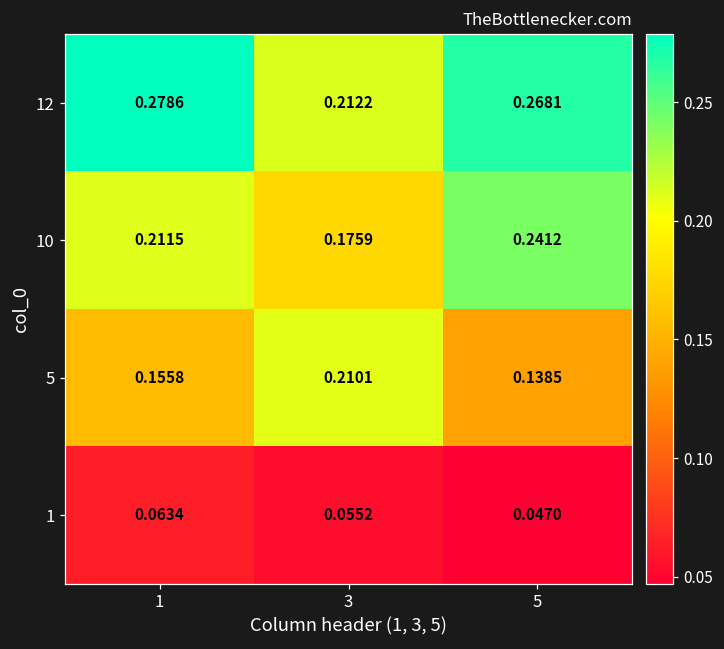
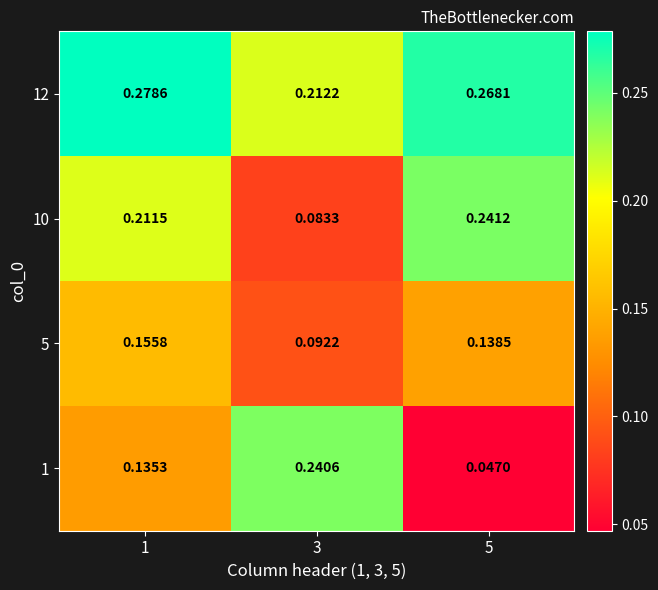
10, 3: 0.1759 -> 0.0833
5, 3: 0.2101 -> 0.0922
1, 1: 0.0634 -> 0.1353
1, 3: 0.0552 -> 0.2406
